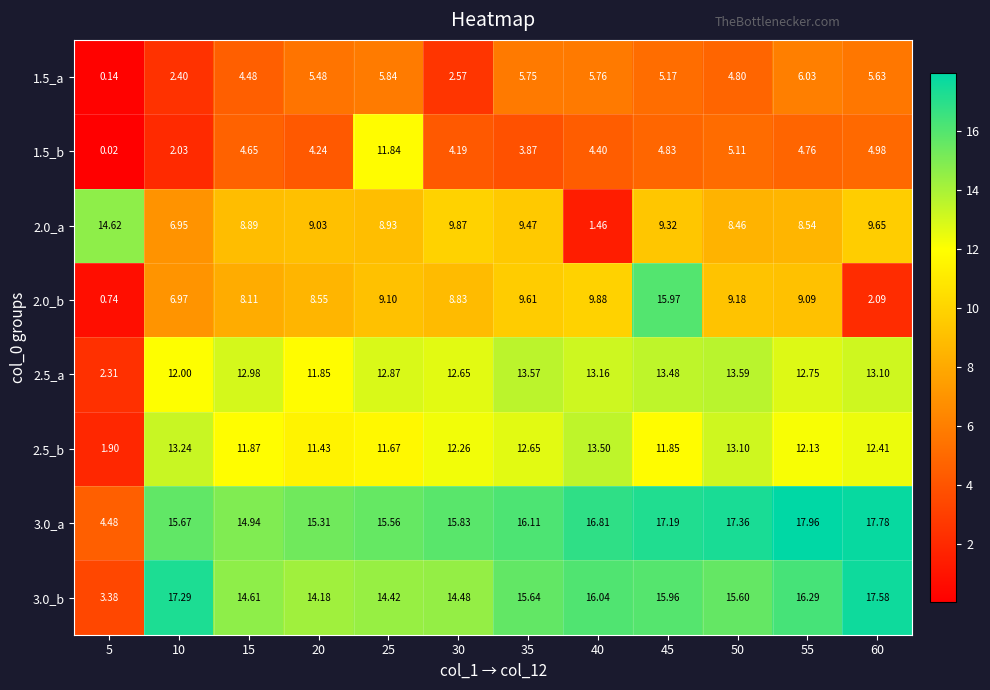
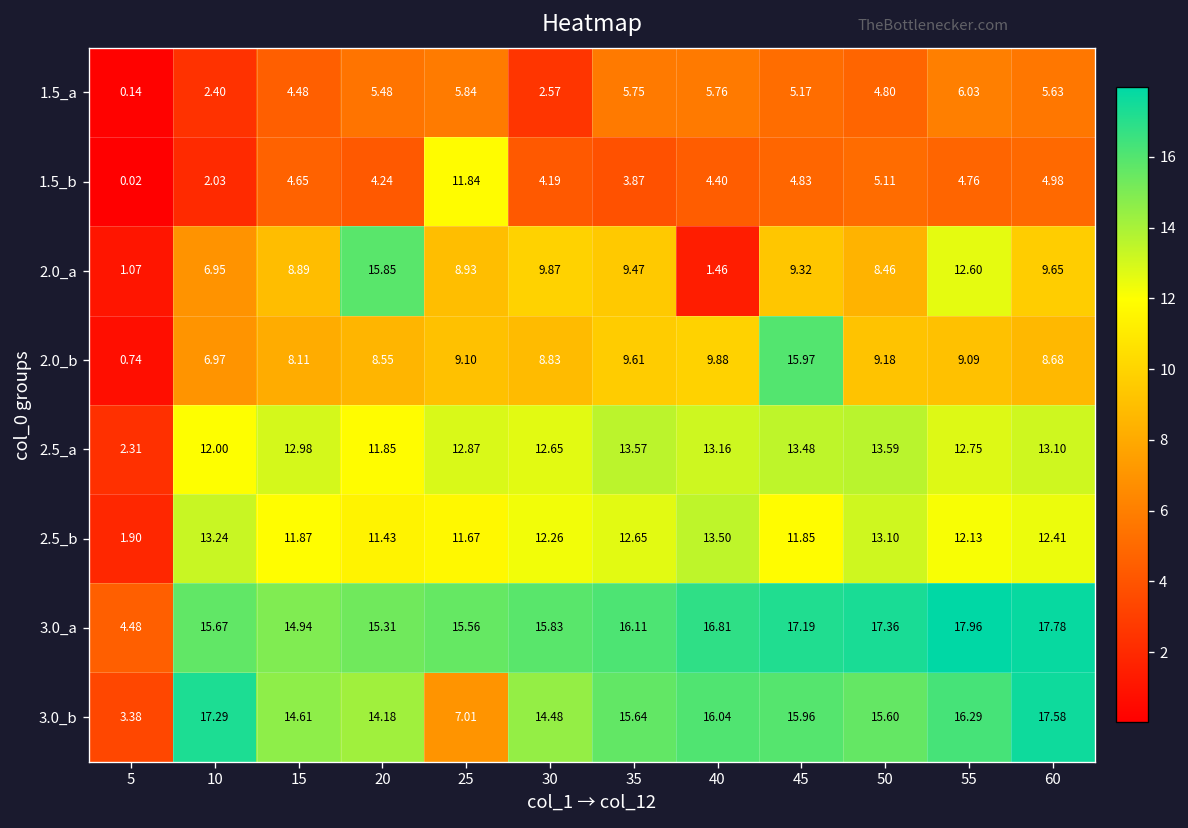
2.0_a, 5: 14.62 -> 1.07
2.0_a, 20: 9.03 -> 15.85
2.0_a, 55: 8.54 -> 12.60
2.0_b, 60: 2.09 -> 8.68
3.0_b, 25: 14.42 -> 7.01
